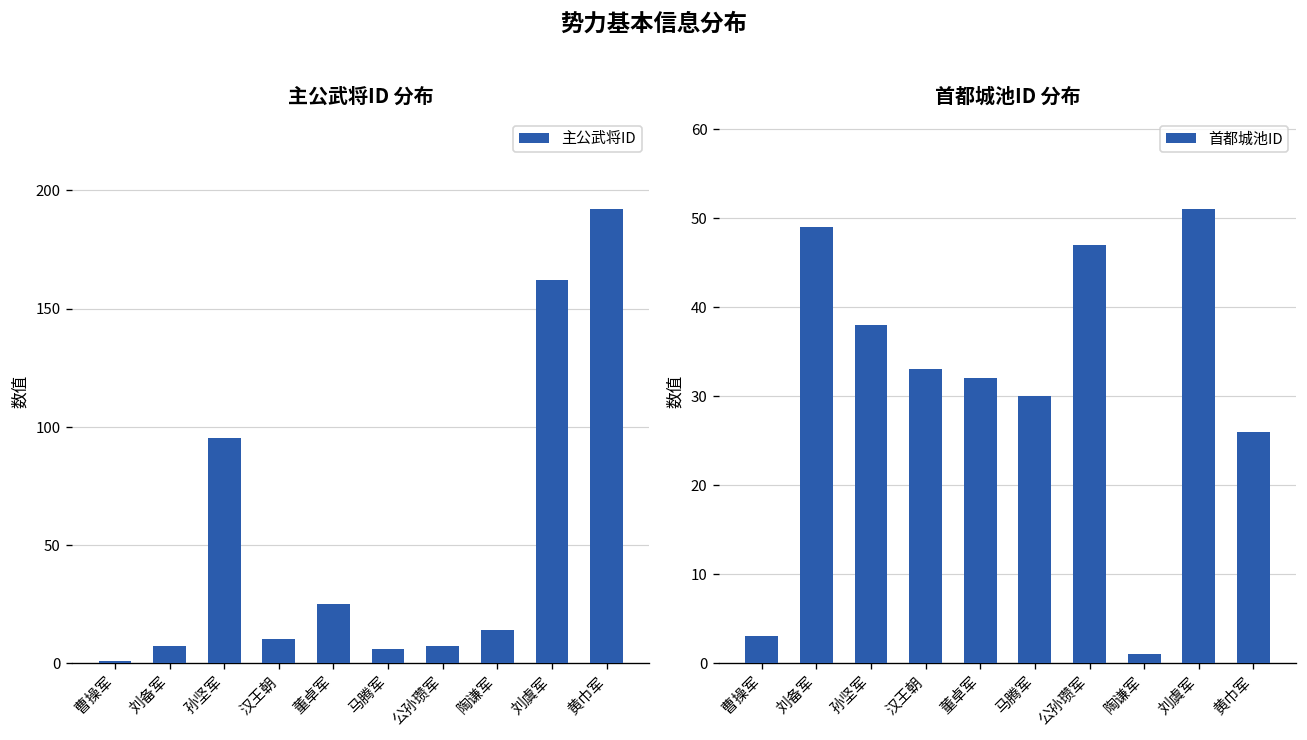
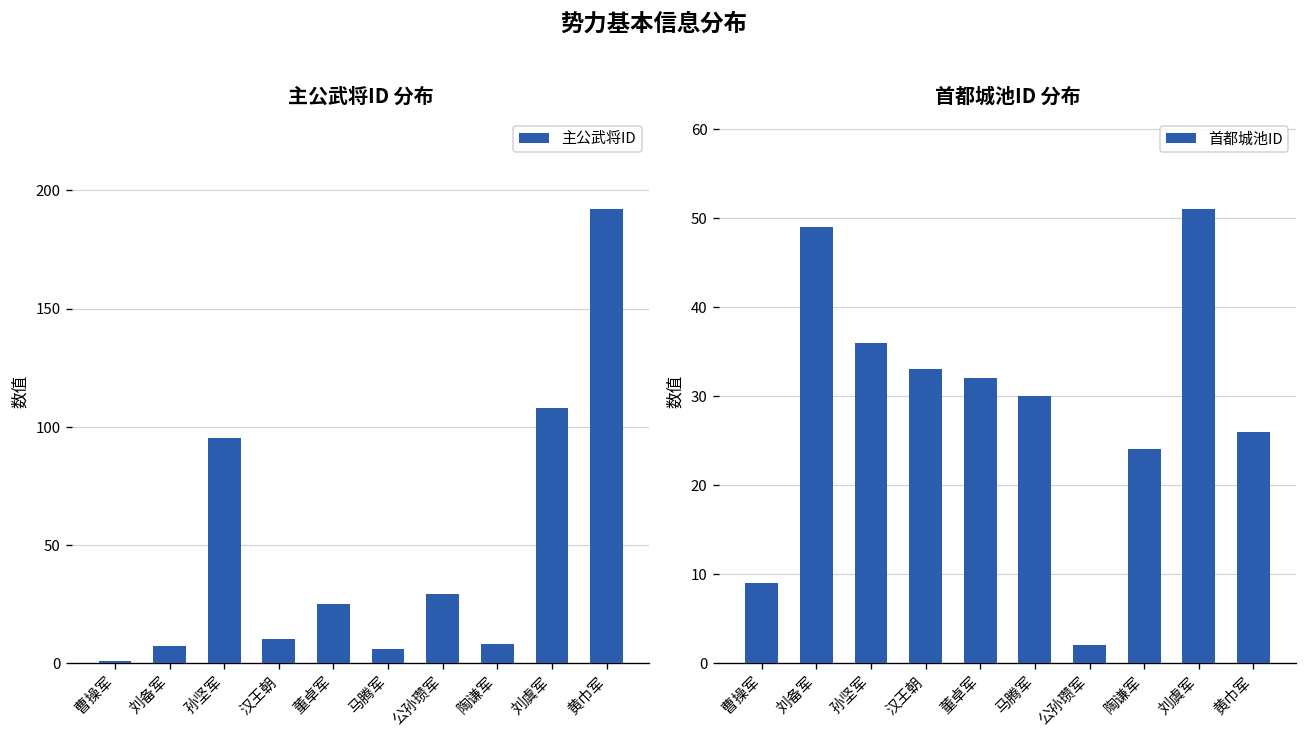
主公武将ID 分布, 公孙瓒军: 7 -> 29
主公武将ID 分布, 陶谦军: 14 -> 8
主公武将ID 分布, 刘虞军: 162 -> 108
首都城池ID 分布, 曹操军: 3 -> 9
首都城池ID 分布, 孙坚军: 38 -> 36
首都城池ID 分布, 公孙瓒军: 47 -> 2
首都城池ID 分布, 陶谦军: 1 -> 24
